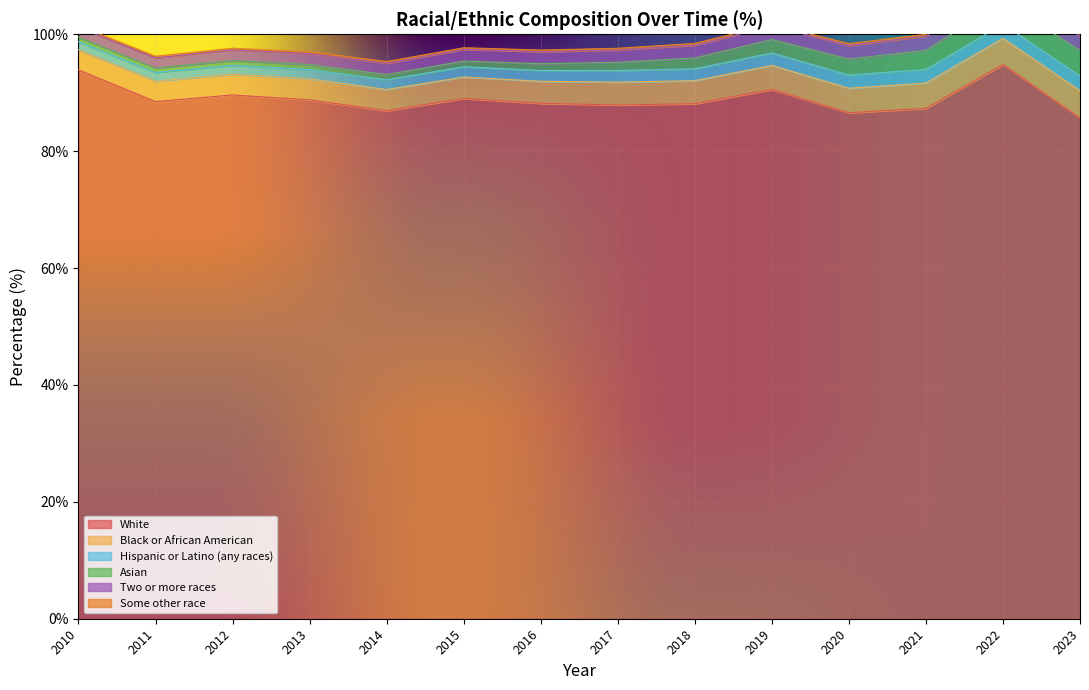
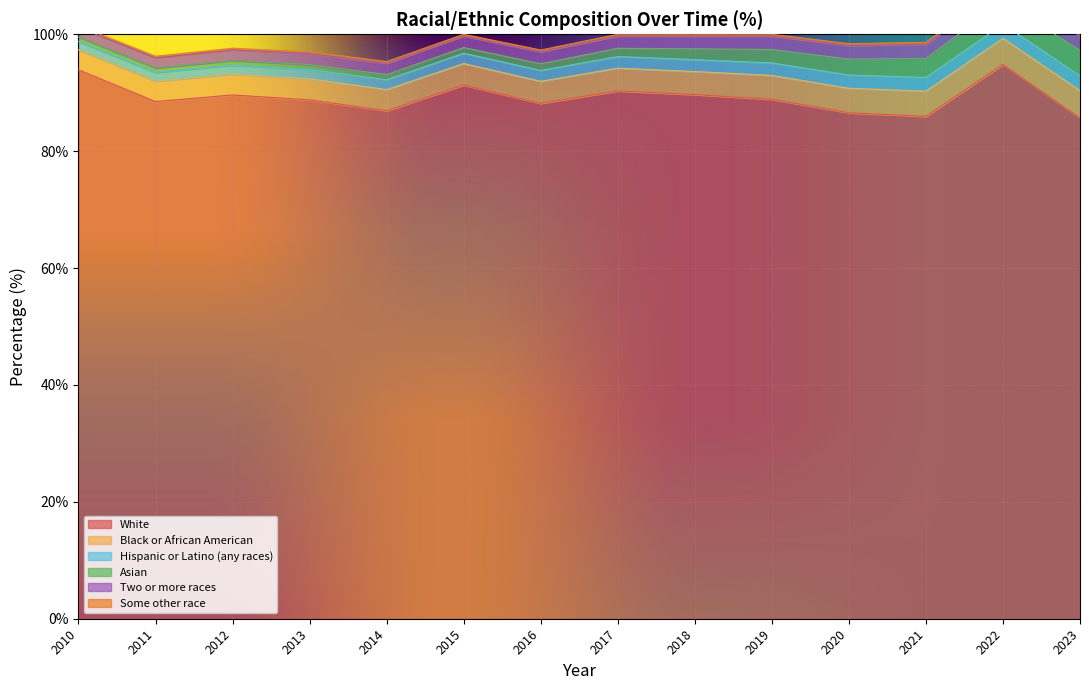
White, 2015: 89% -> 91%
White, 2017: 88% -> 90%
White, 2018: 88% -> 90%
White, 2019: 91% -> 89%
White, 2021: 87% -> 86%
